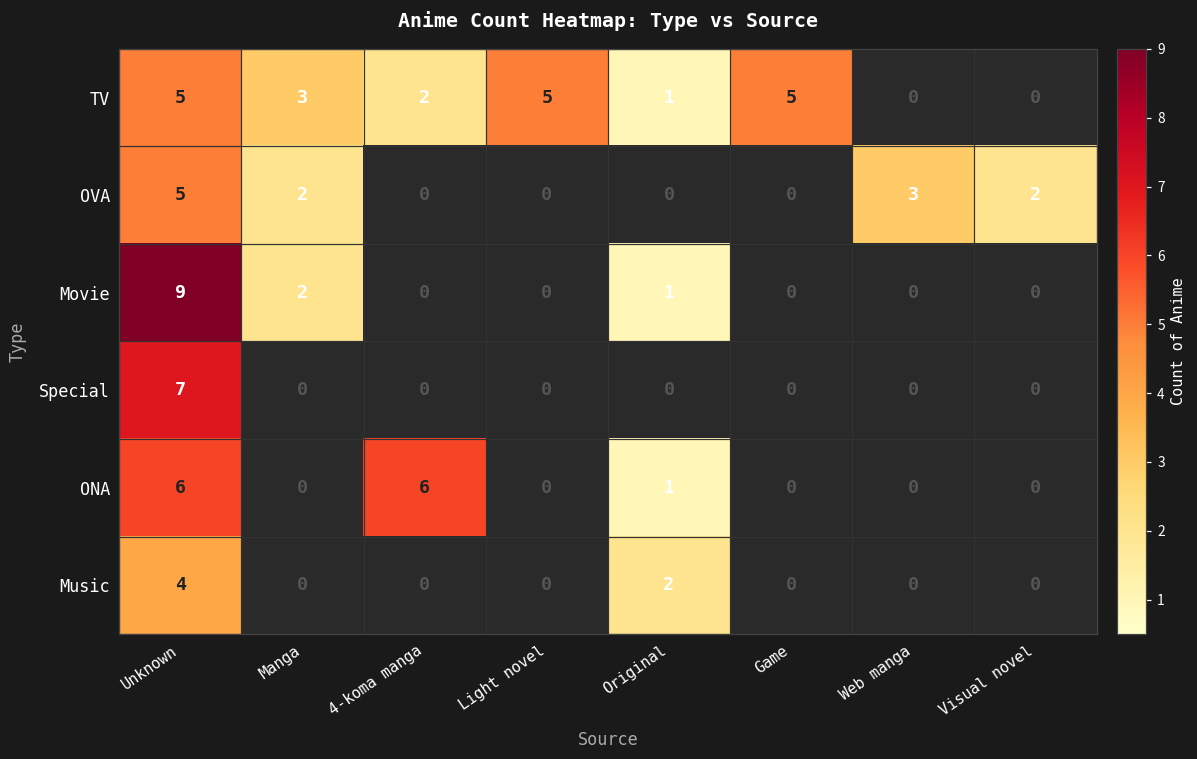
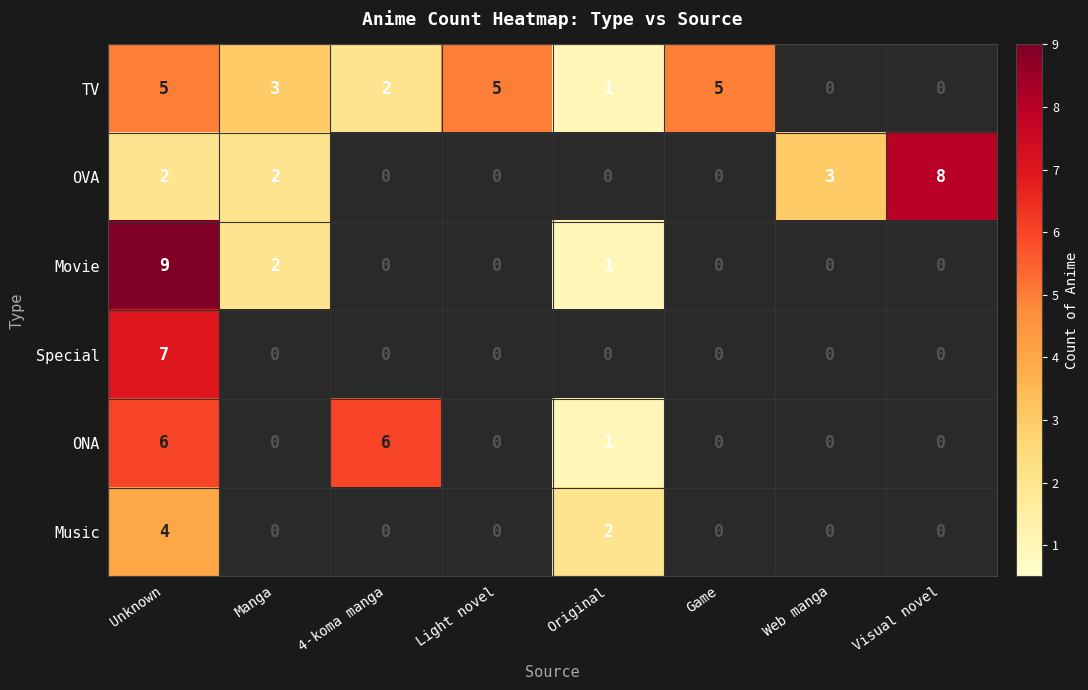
OVA, Unknown: 5 -> 2
OVA, Visual novel: 2 -> 8
